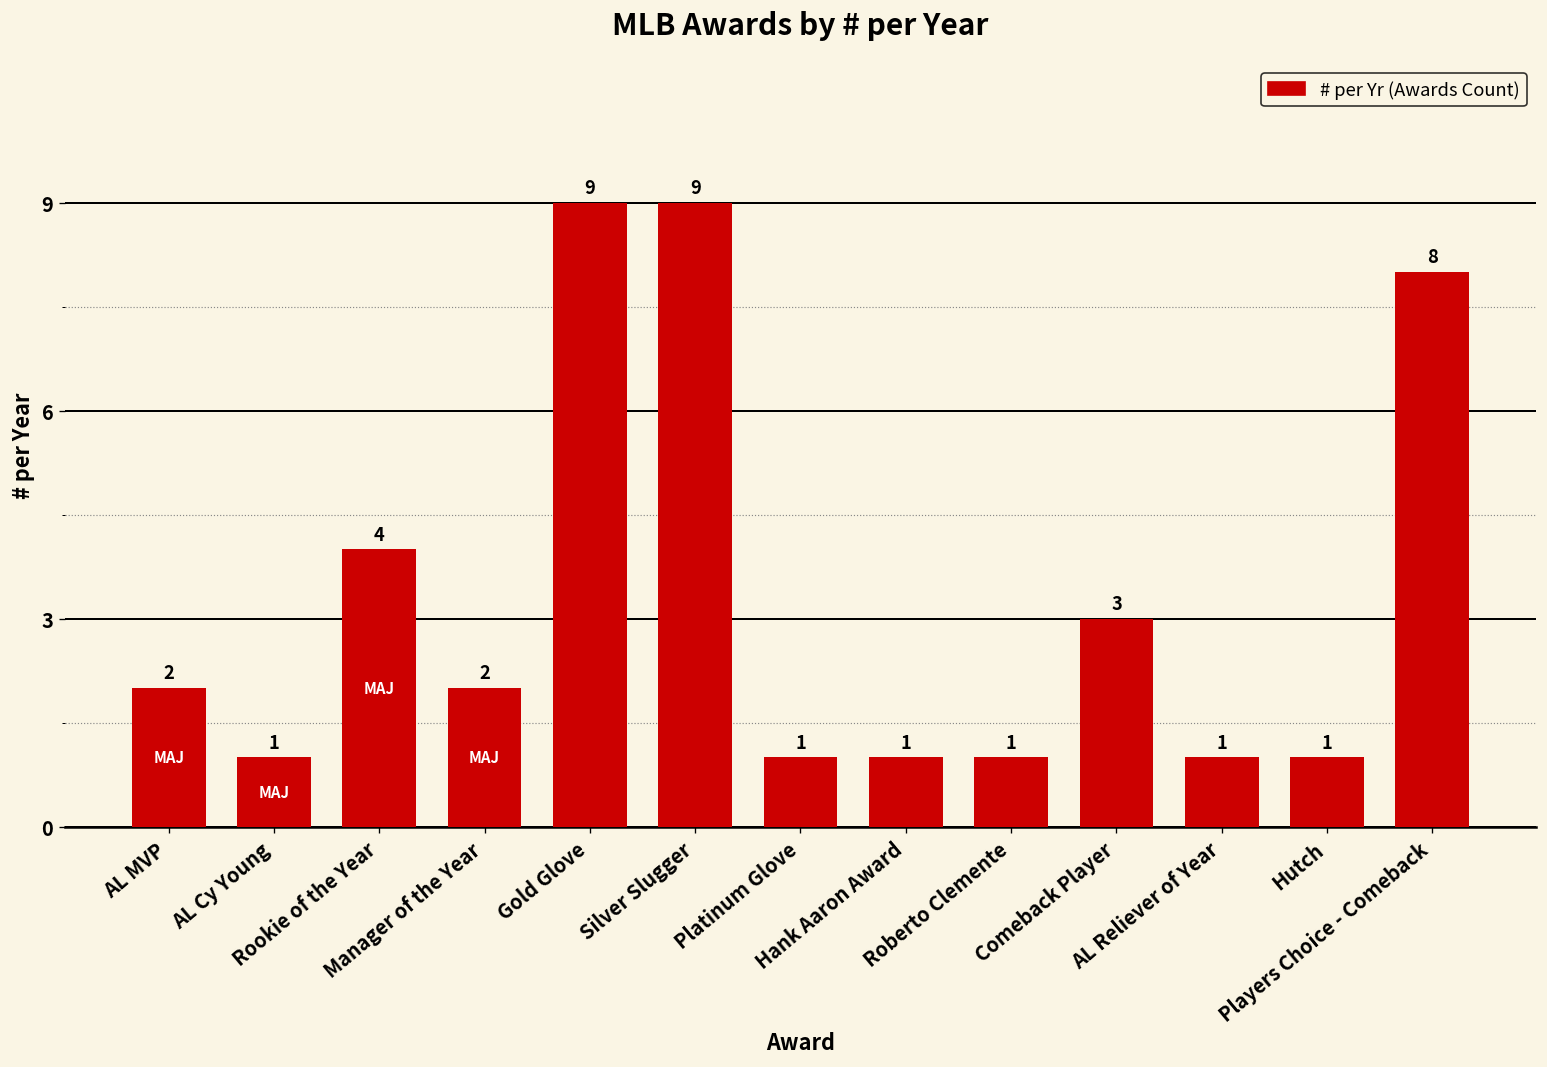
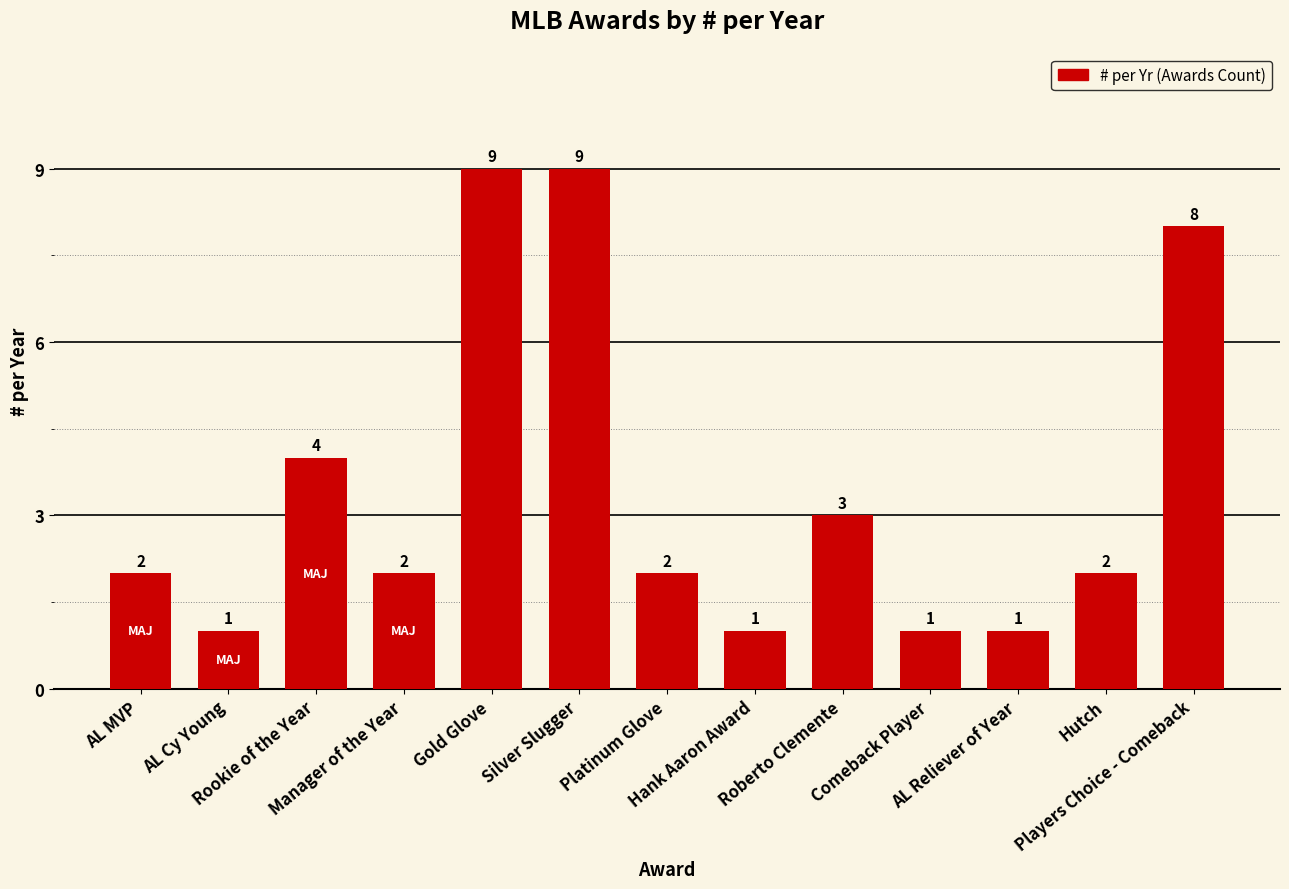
Platinum Glove: 1 -> 2
Roberto Clemente: 1 -> 3
Comeback Player: 3 -> 1
Hutch: 1 -> 2
